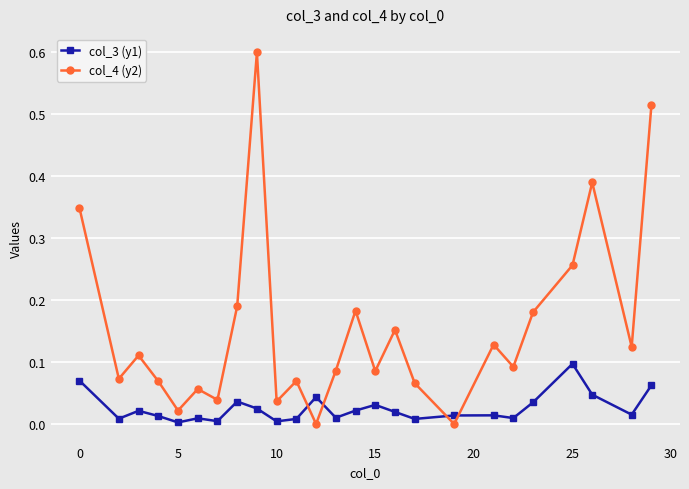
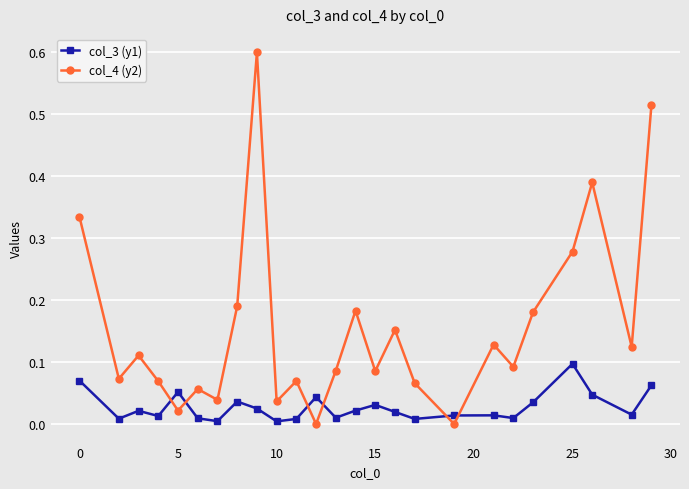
col_4 (y2), 0: 0.35 -> 0.34
col_3 (y1), 5: 0.00 -> 0.05
col_4 (y2), 25: 0.26 -> 0.28
